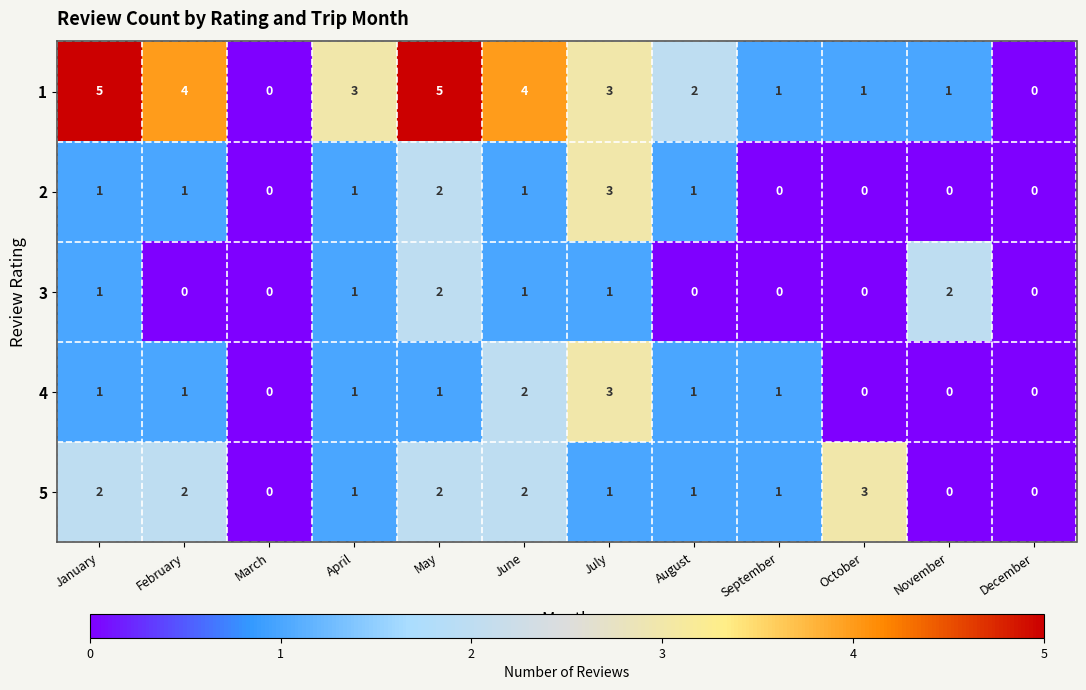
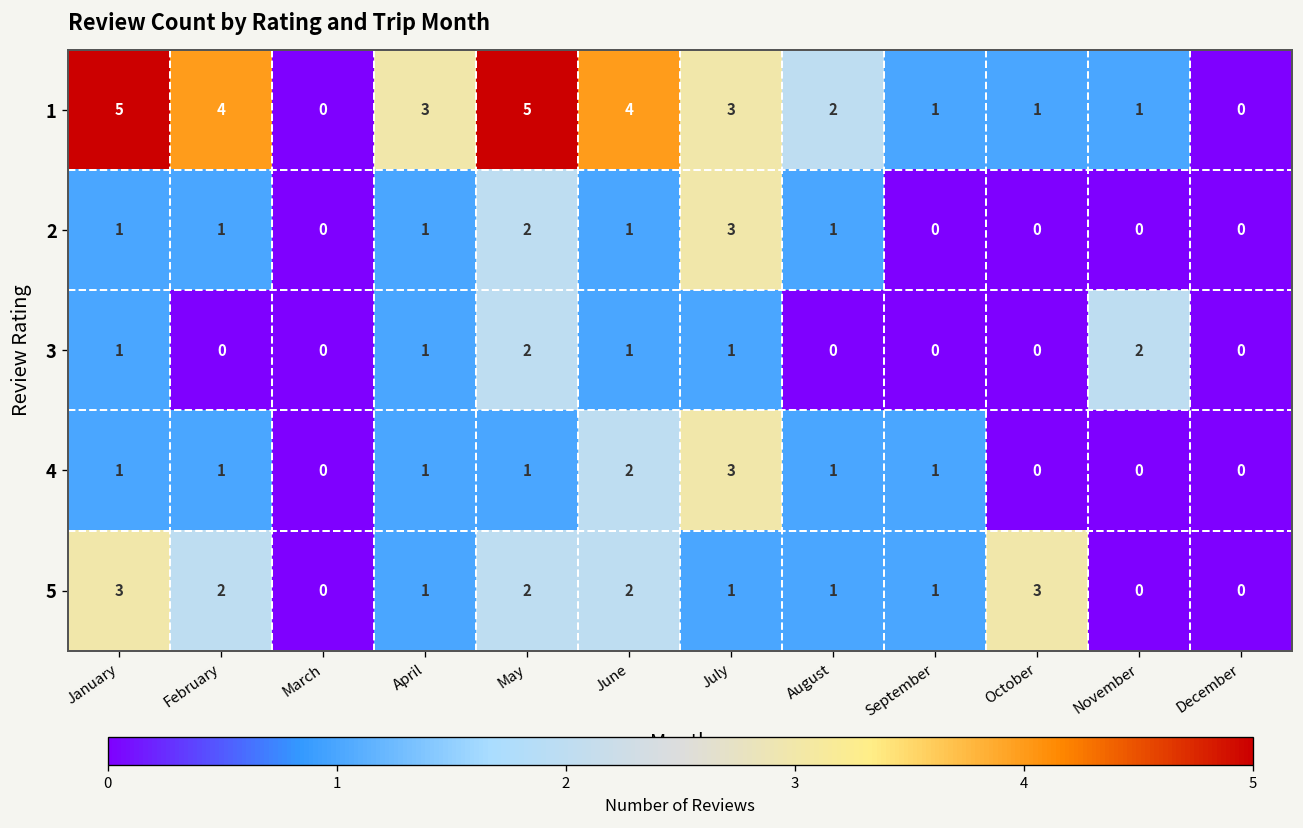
5, January: 2 -> 3
